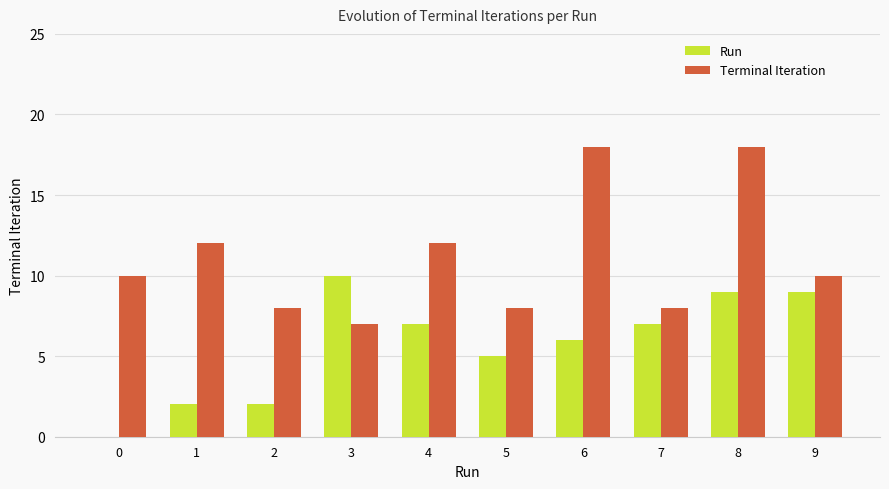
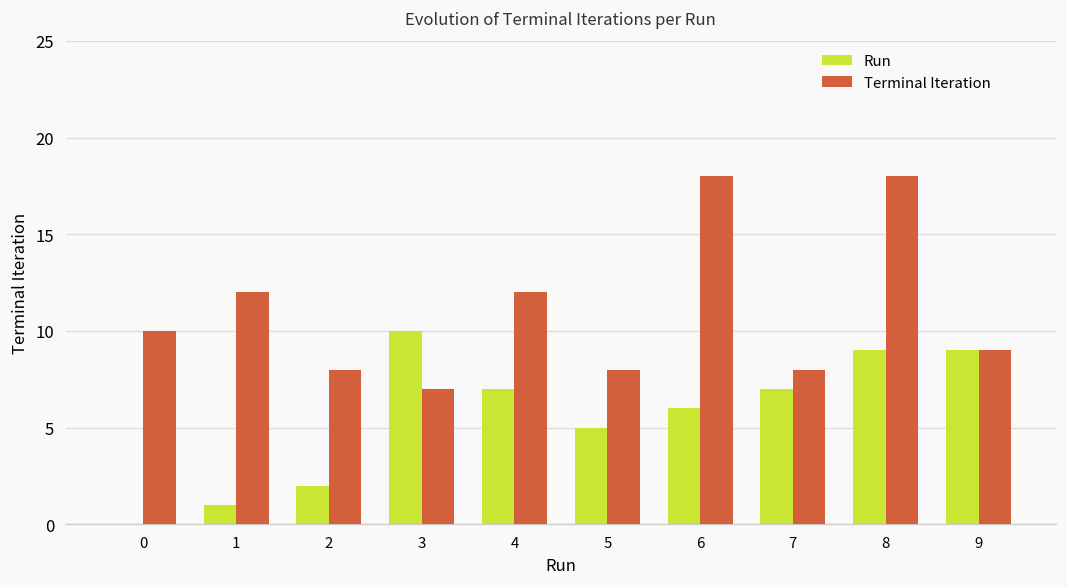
Run, 1: 2 -> 1
Terminal Iteration, 9: 10 -> 9
